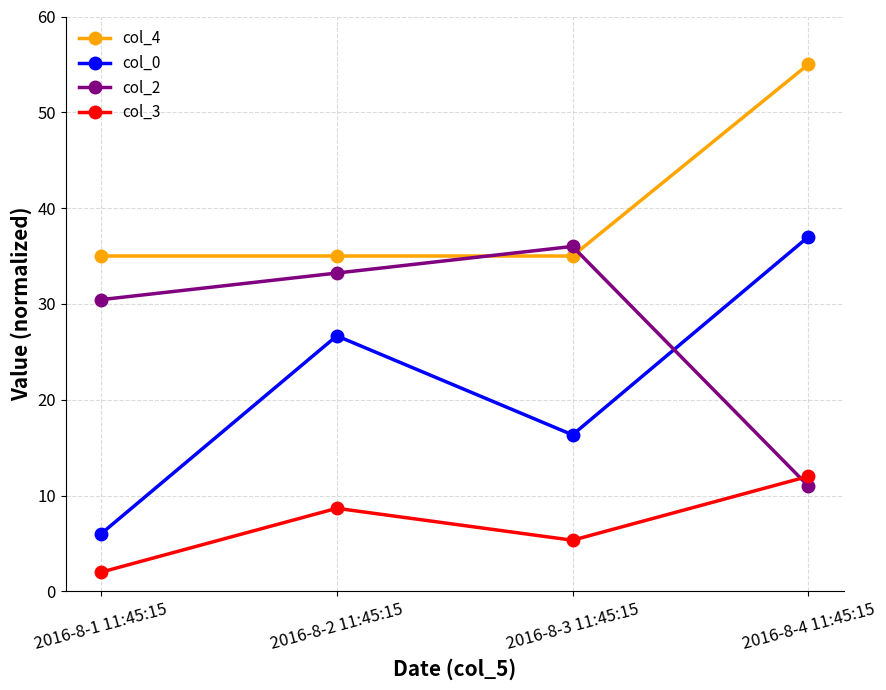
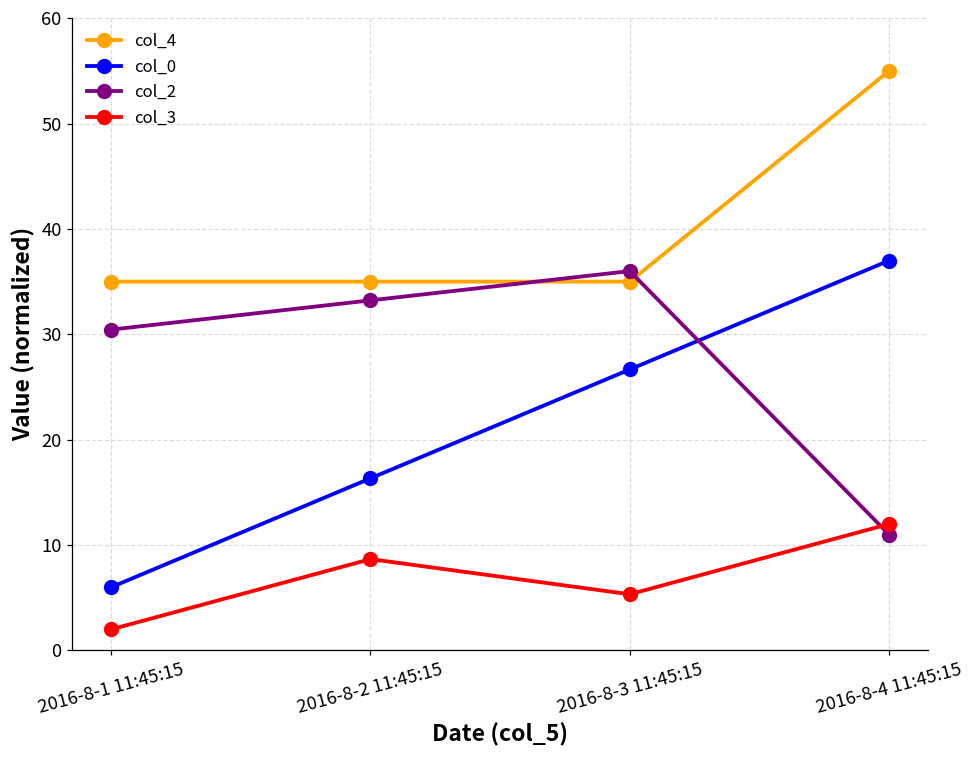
col_0, 2016-8-2 11:45:15: 27 -> 16
col_0, 2016-8-3 11:45:15: 16 -> 27
